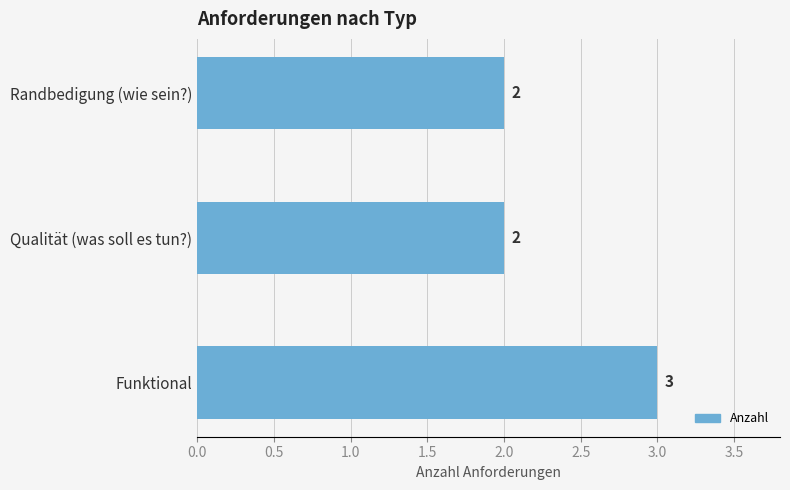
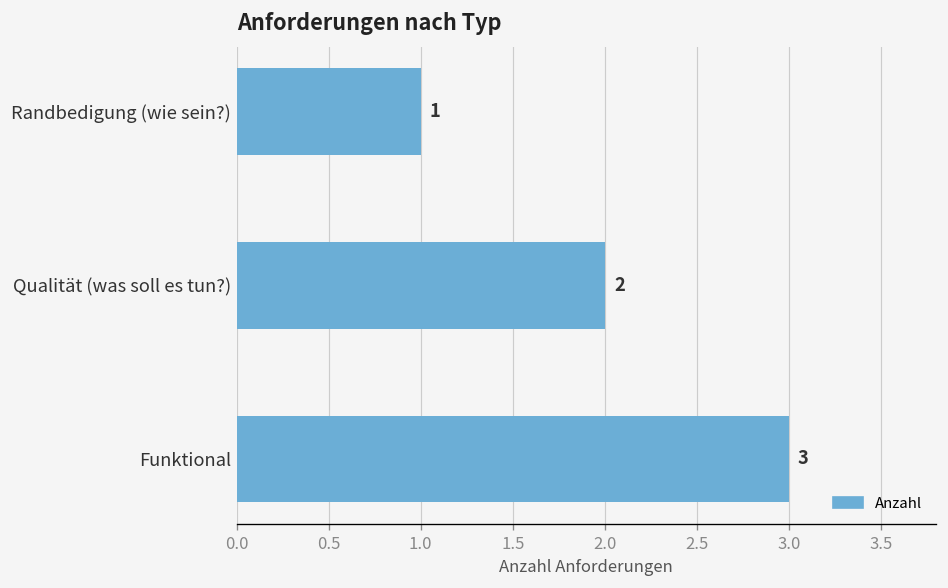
Randbedigung (wie sein?): 2 -> 1
